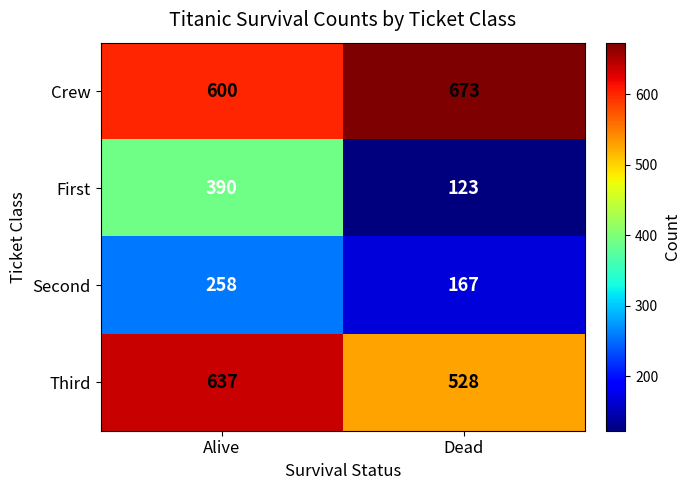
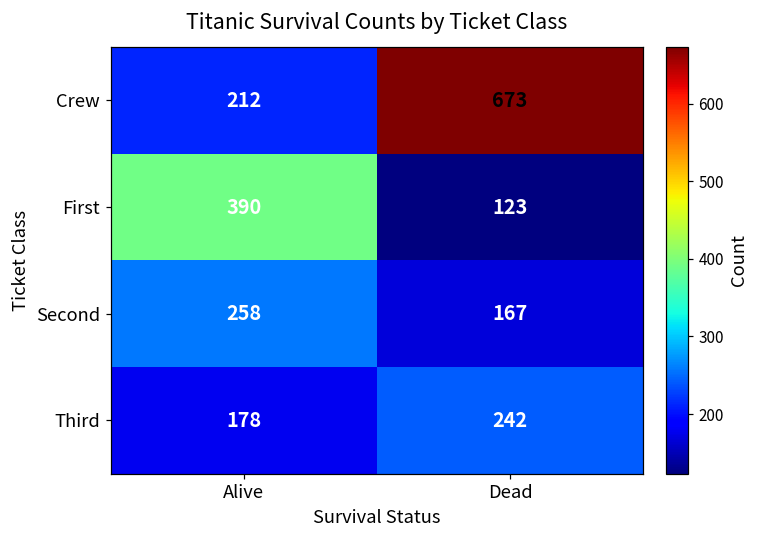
Crew, Alive: 600 -> 212
Third, Alive: 637 -> 178
Third, Dead: 528 -> 242
